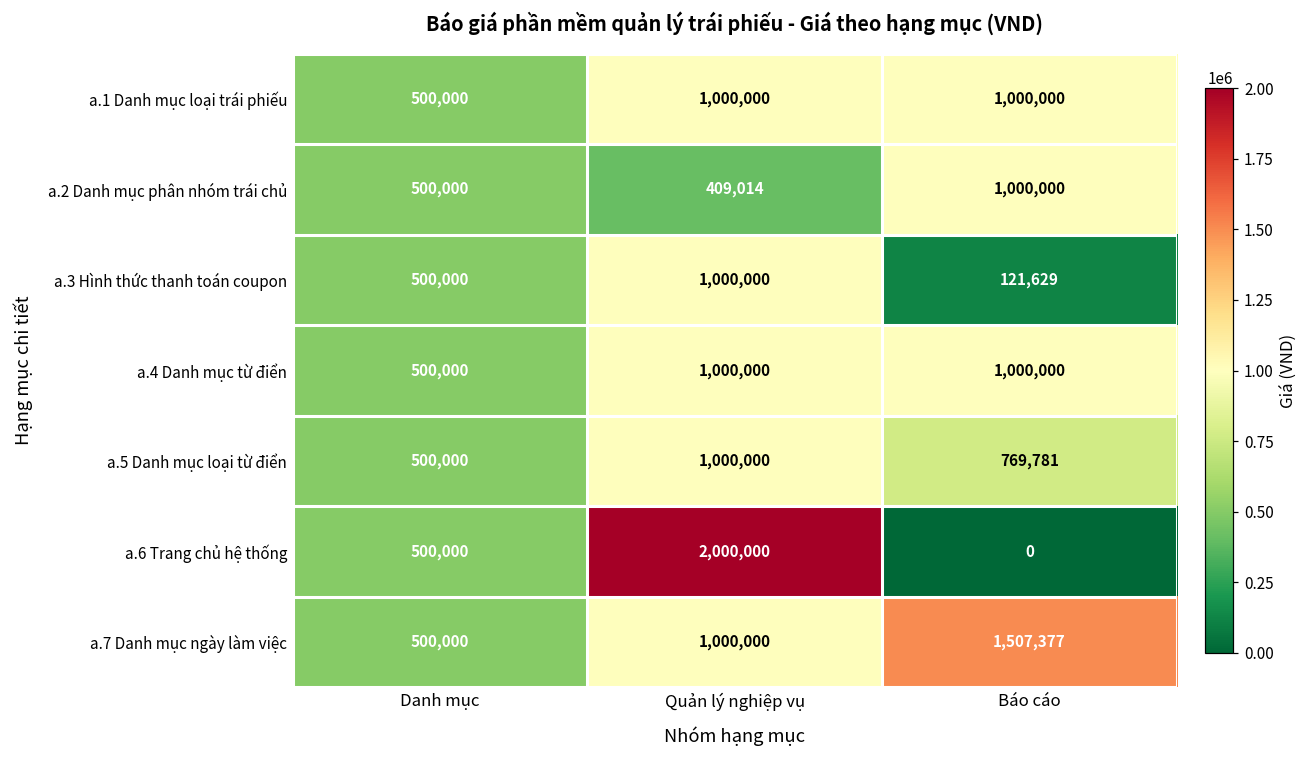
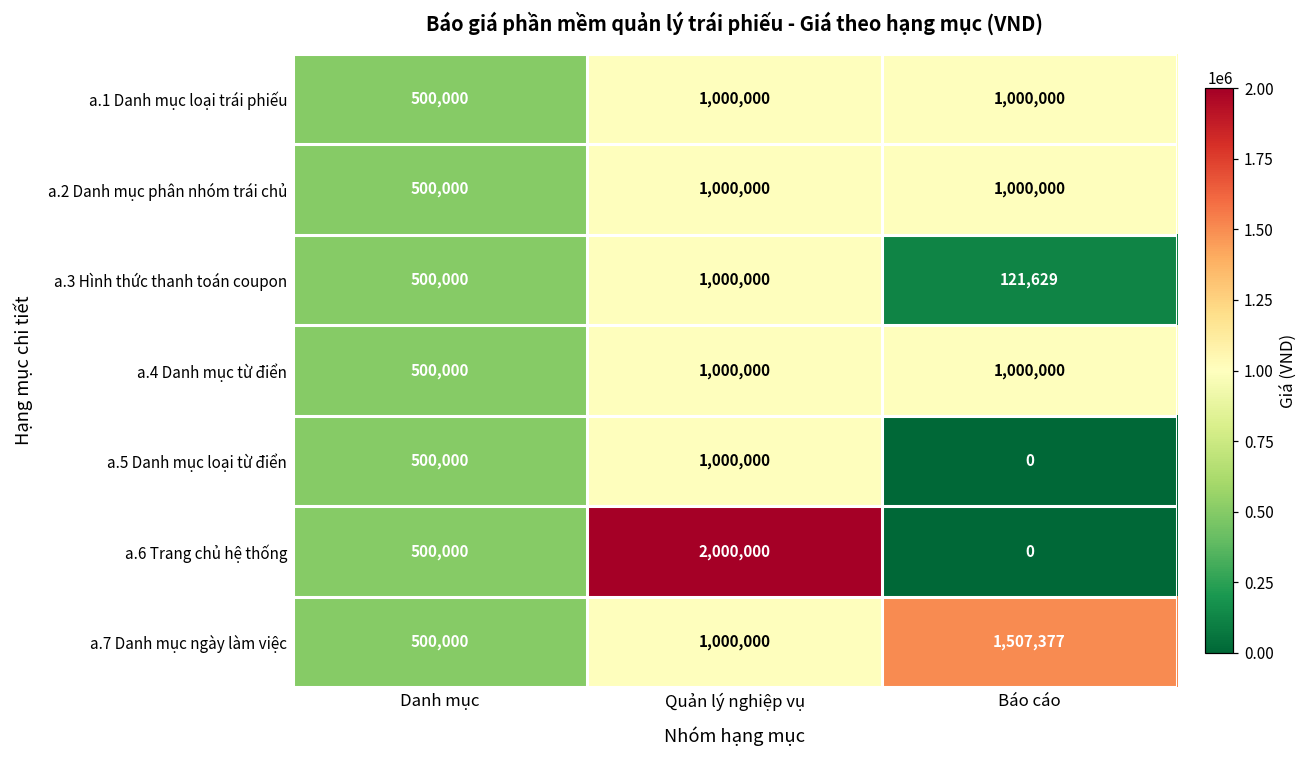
a.2 Danh mục phân nhóm trái chủ, Quản lý nghiệp vụ: 409,014 -> 1,000,000
a.5 Danh mục loại từ điển, Báo cáo: 769,781 -> 0
